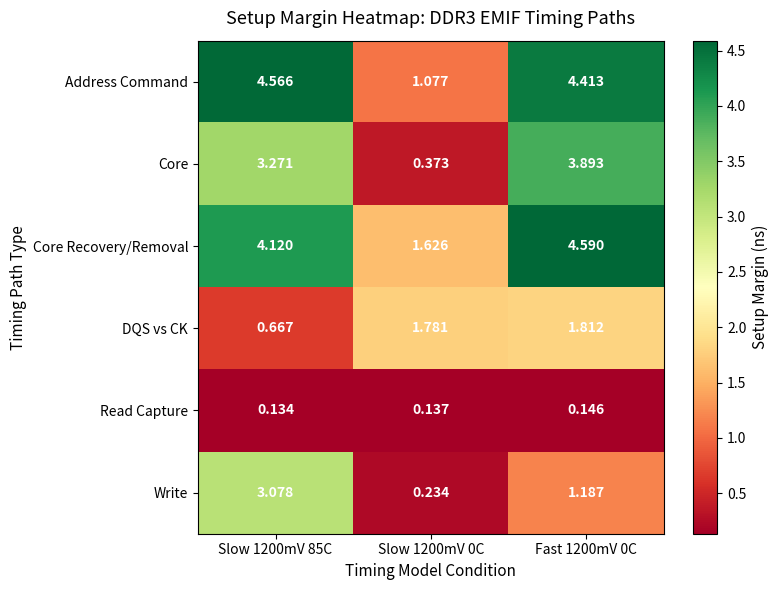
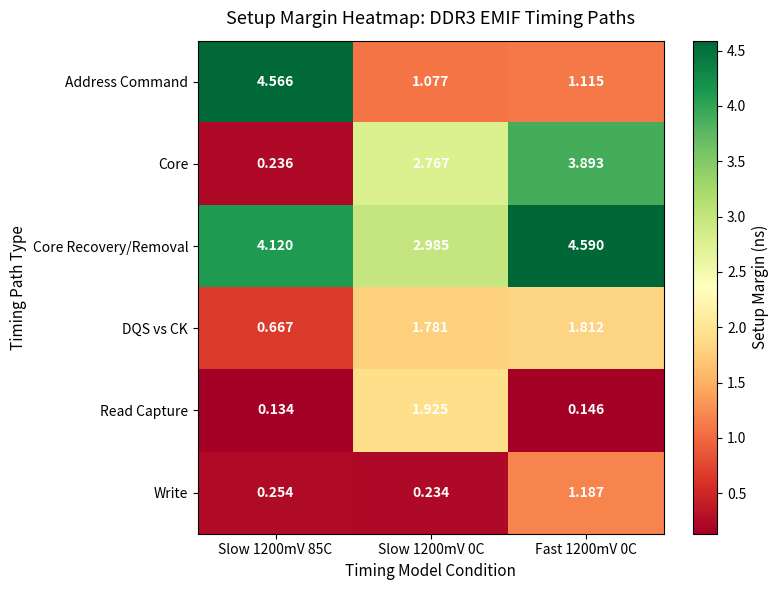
Address Command, Fast 1200mV 0C: 4.413 -> 1.115
Core, Slow 1200mV 85C: 3.271 -> 0.236
Core, Slow 1200mV 0C: 0.373 -> 2.767
Core Recovery/Removal, Slow 1200mV 0C: 1.626 -> 2.985
Read Capture, Slow 1200mV 0C: 0.137 -> 1.925
Write, Slow 1200mV 85C: 3.078 -> 0.254
